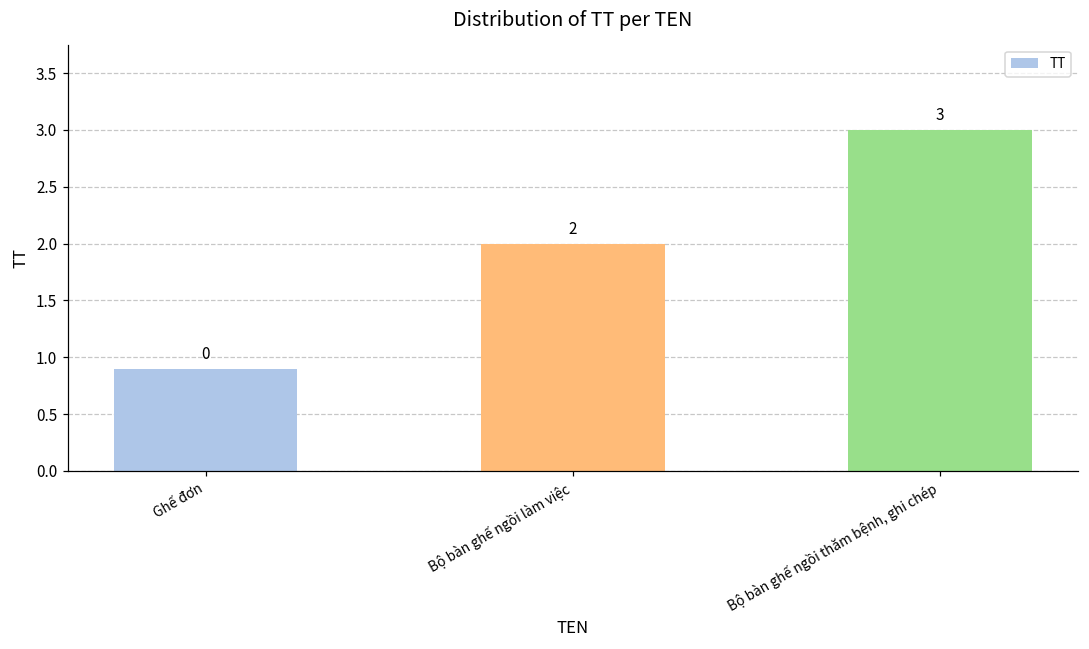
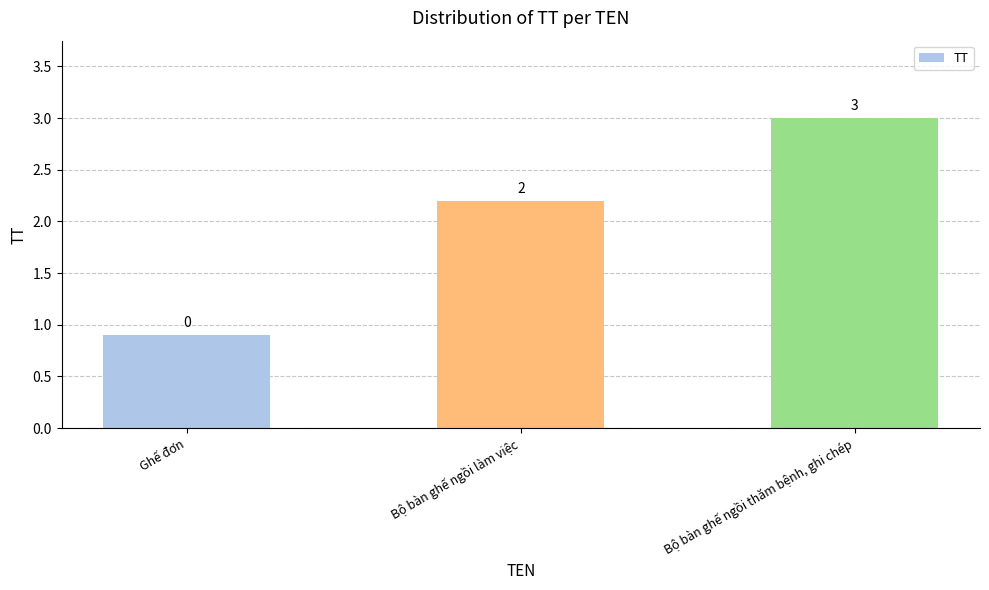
Bộ bàn ghế ngồi làm việc: 2.0 -> 2.2
